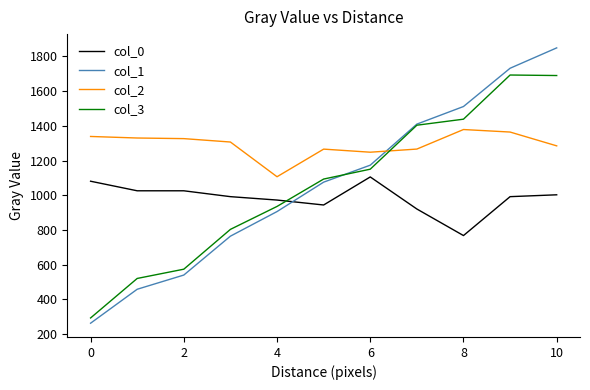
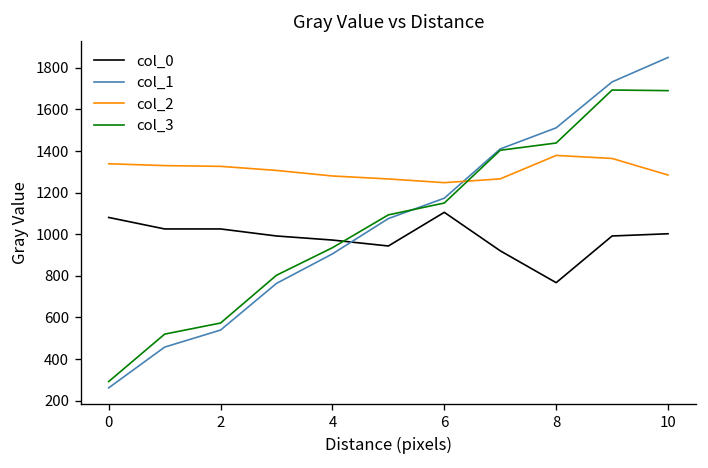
col_2, 4: 1110 -> 1280
